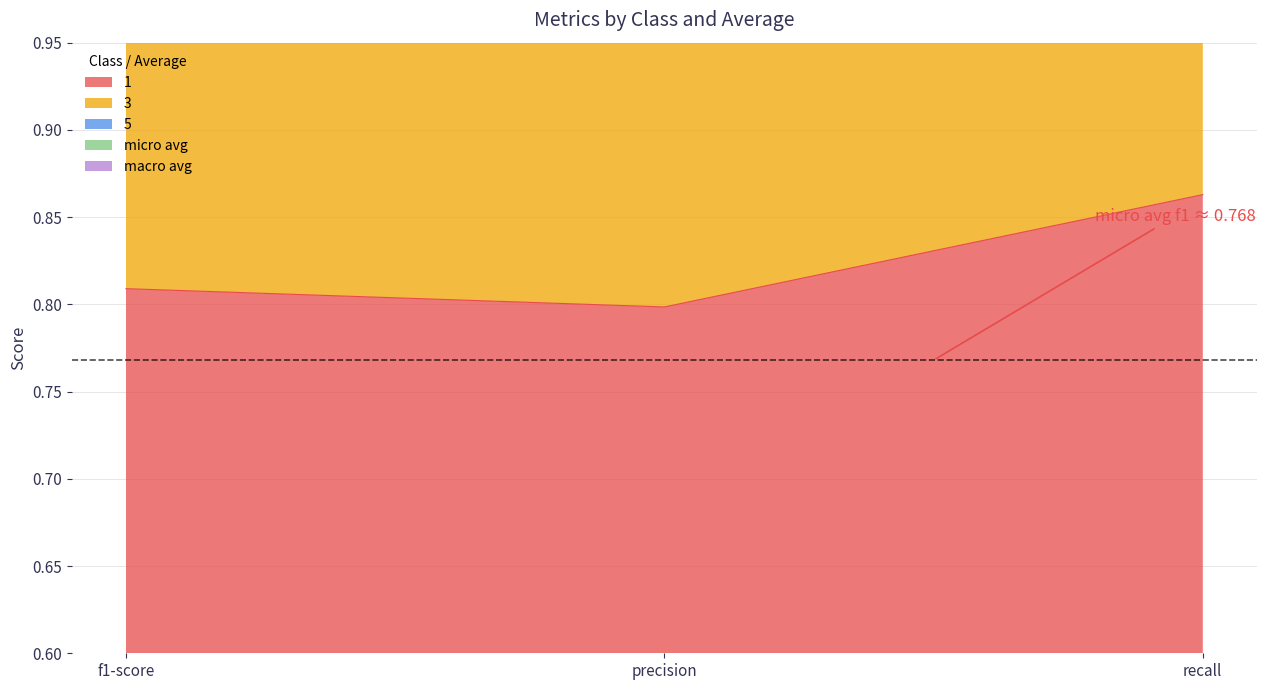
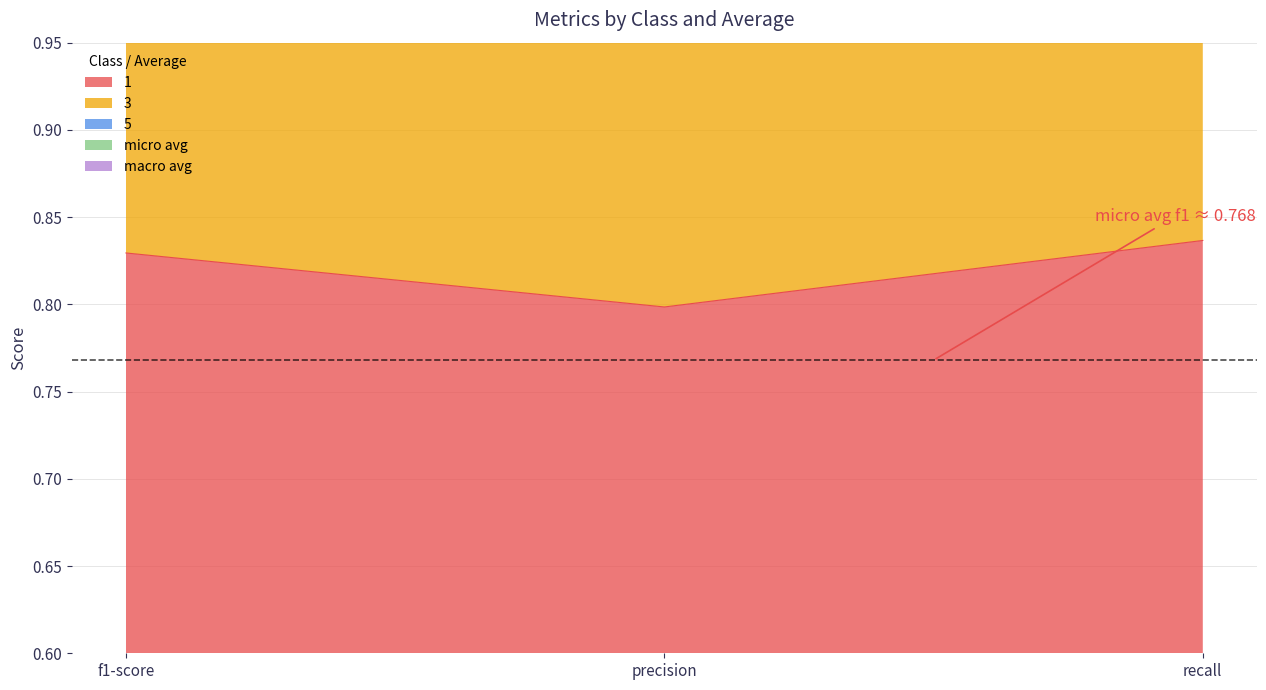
1, f1-score: 0.809 -> 0.829
1, recall: 0.863 -> 0.837
